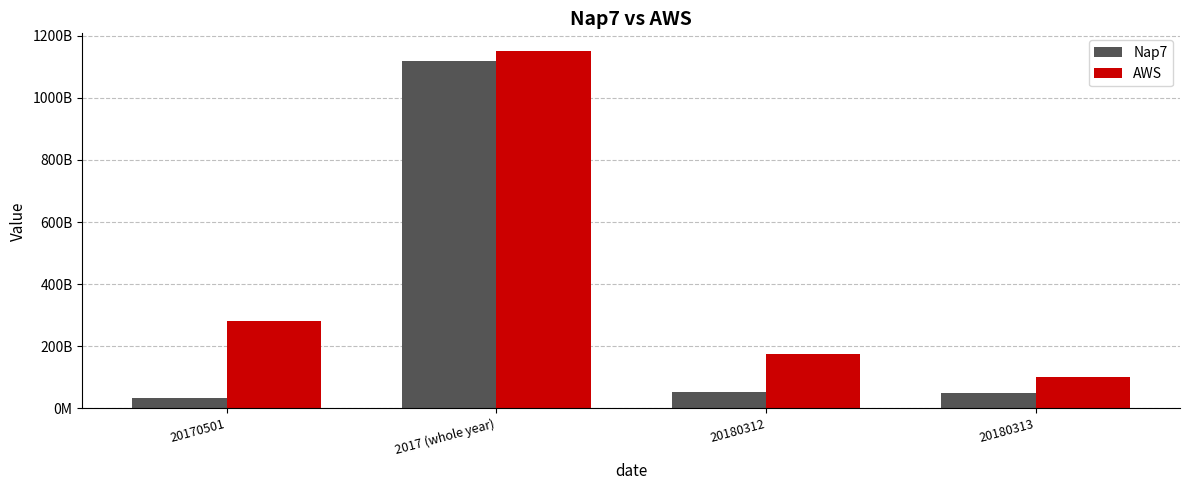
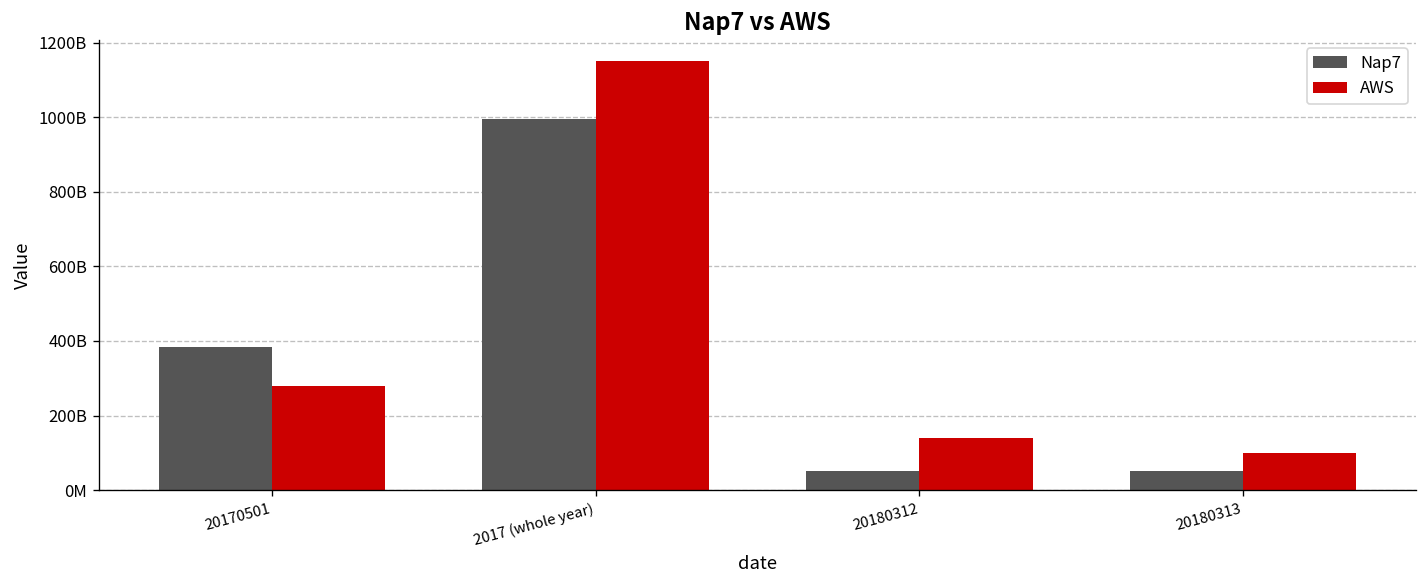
Nap7, 20170501: 30000000000 -> 380000000000
Nap7, 2017 (whole year): 1120000000000 -> 1000000000000
AWS, 20180312: 170000000000 -> 140000000000
